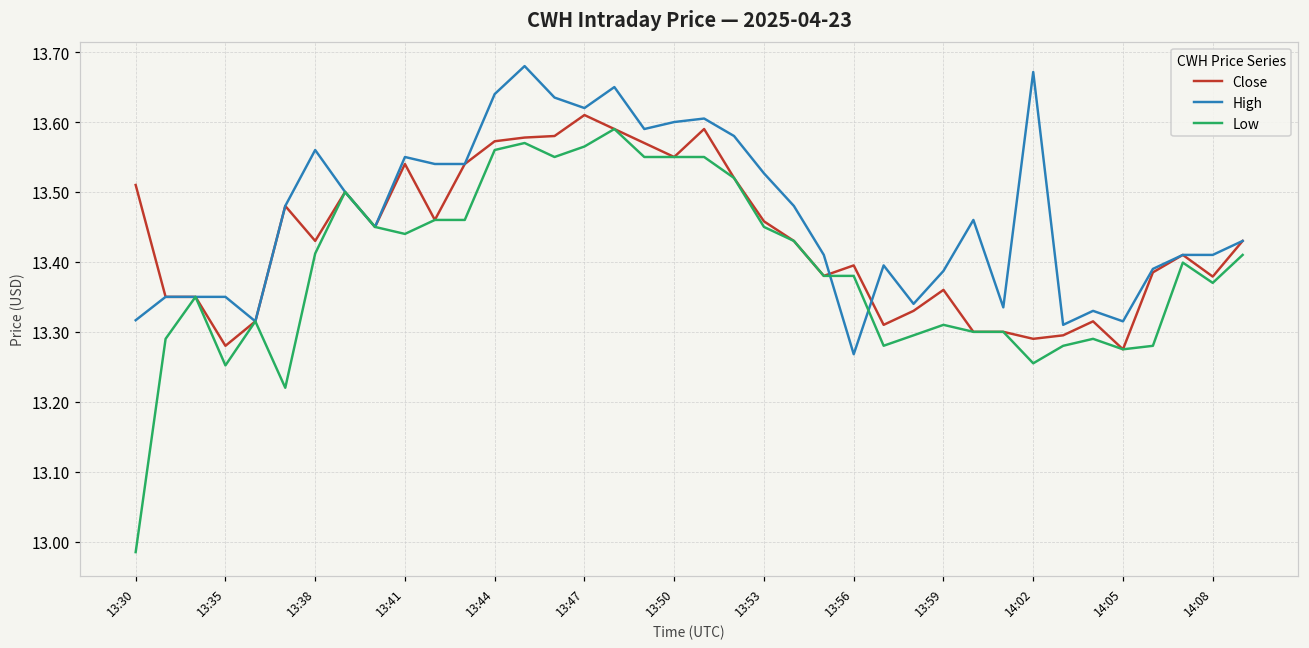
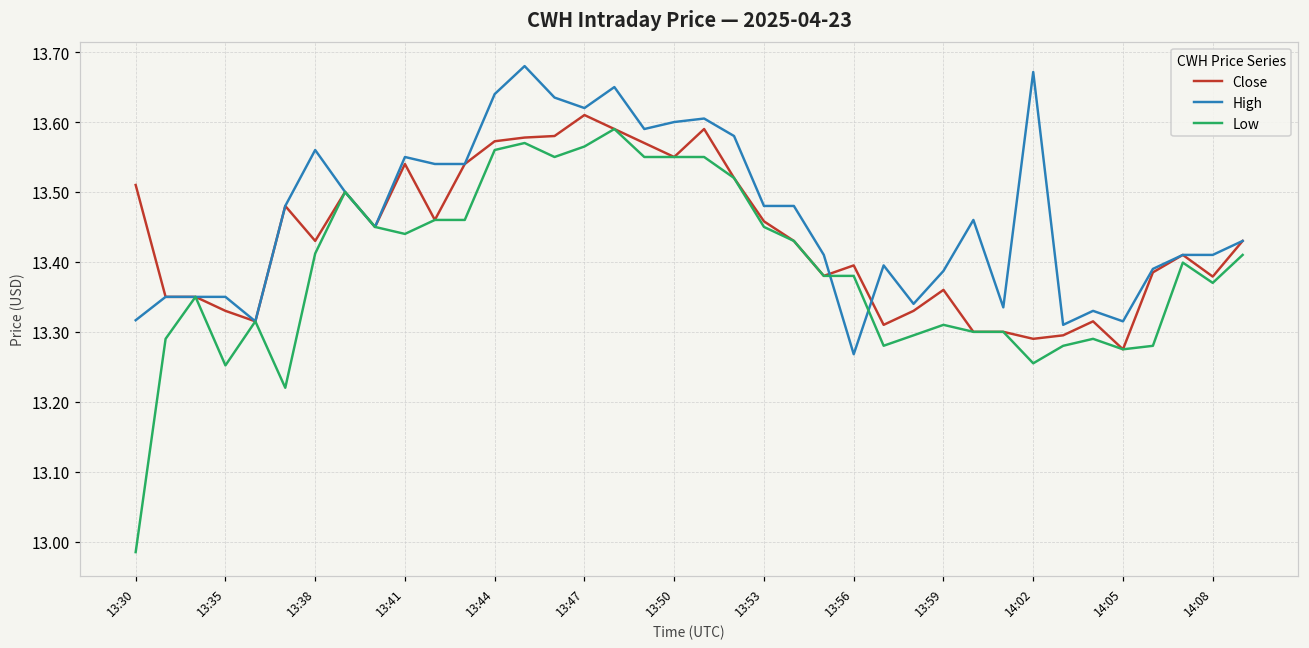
Close, 13:35: 13.28 -> 13.33
High, 13:53: 13.53 -> 13.48
